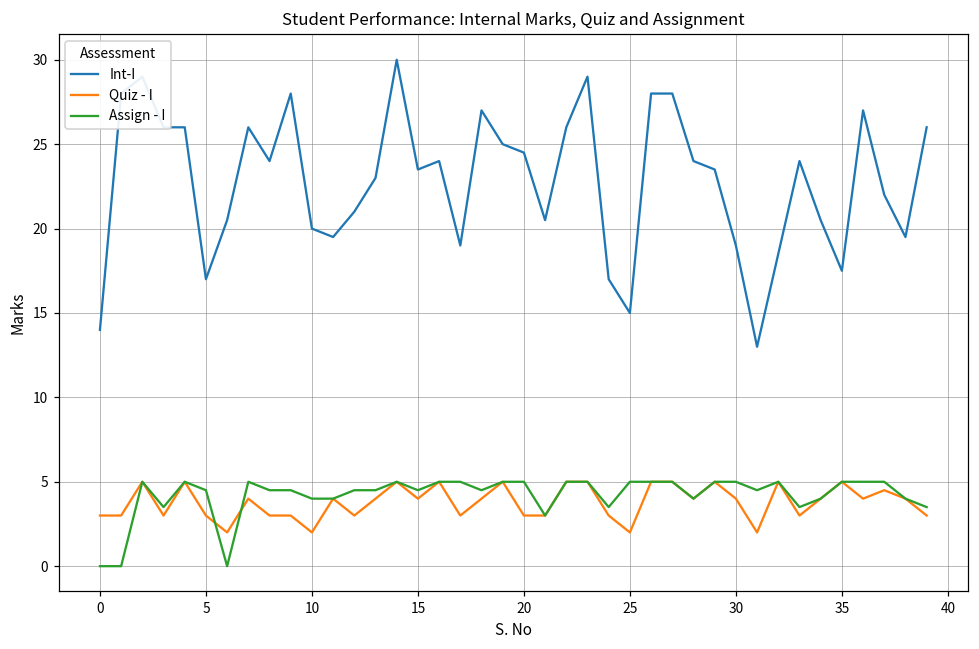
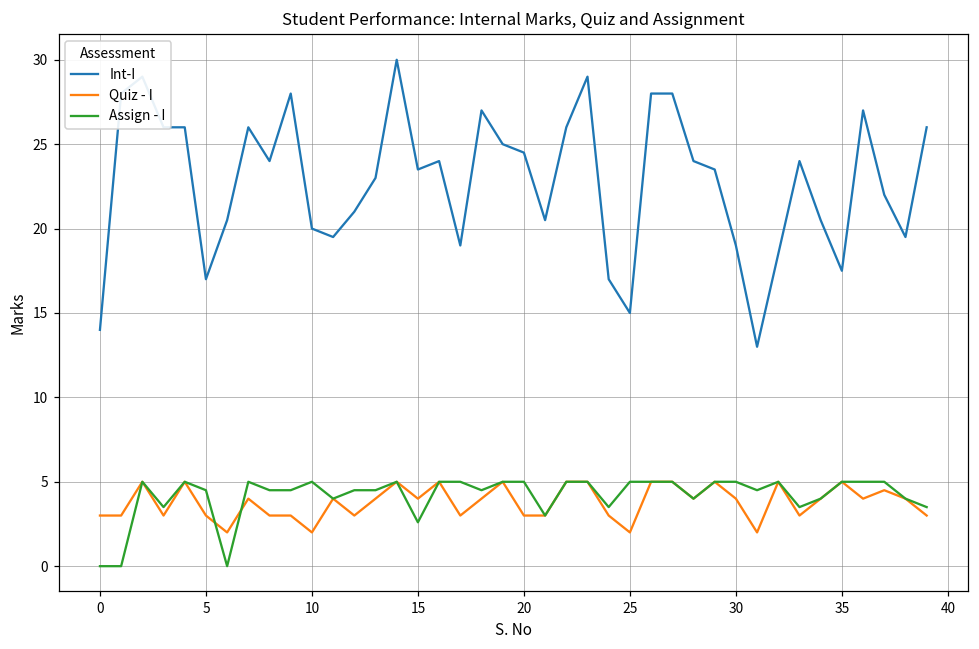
Assign - I, 10: 4 -> 5
Assign - I, 15: 4.5 -> 2.6
